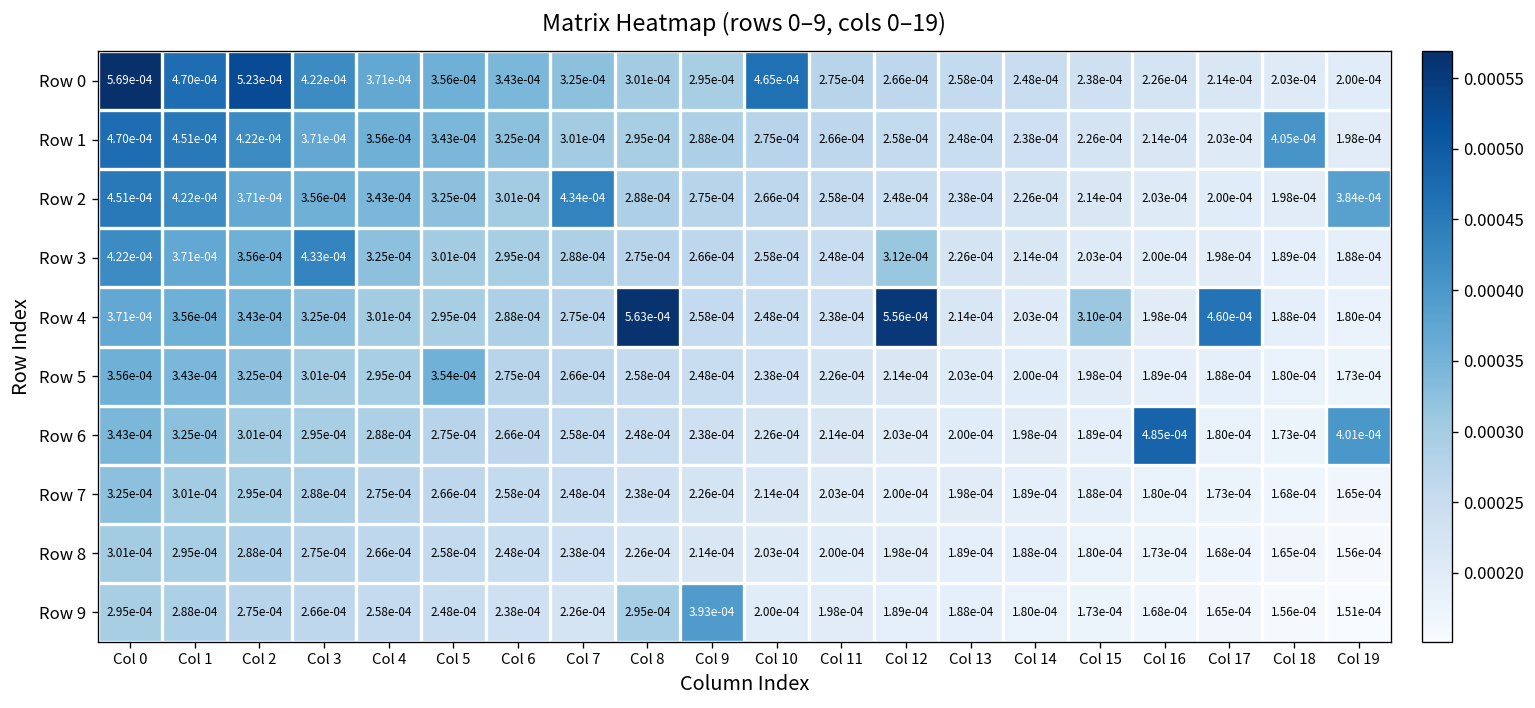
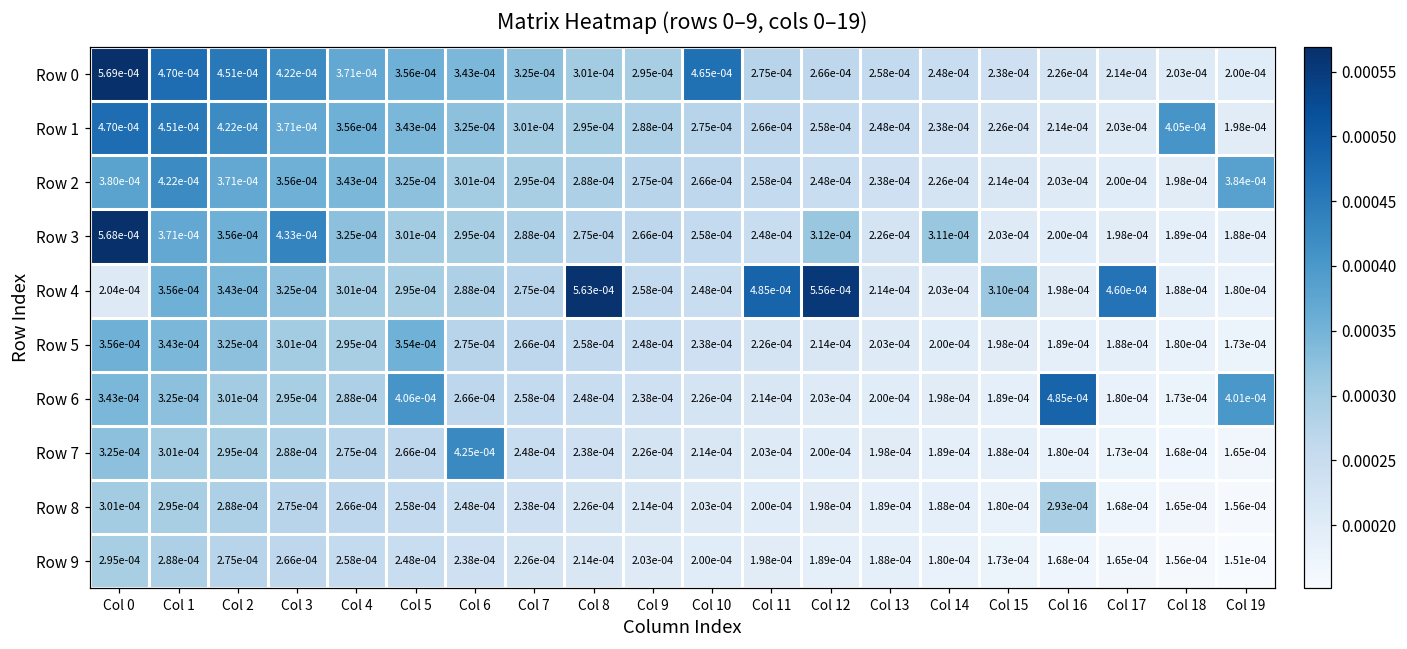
Row 0, Col 2: 5.23e-04 -> 4.51e-04
Row 2, Col 0: 4.51e-04 -> 3.80e-04
Row 2, Col 7: 4.34e-04 -> 2.95e-04
Row 3, Col 0: 4.22e-04 -> 5.68e-04
Row 3, Col 14: 2.14e-04 -> 3.11e-04
Row 4, Col 0: 3.71e-04 -> 2.04e-04
Row 4, Col 11: 2.38e-04 -> 4.85e-04
Row 6, Col 5: 2.75e-04 -> 4.06e-04
Row 7, Col 6: 2.58e-04 -> 4.25e-04
Row 8, Col 16: 1.73e-04 -> 2.93e-04
Row 9, Col 8: 2.95e-04 -> 2.14e-04
Row 9, Col 9: 3.93e-04 -> 2.03e-04
